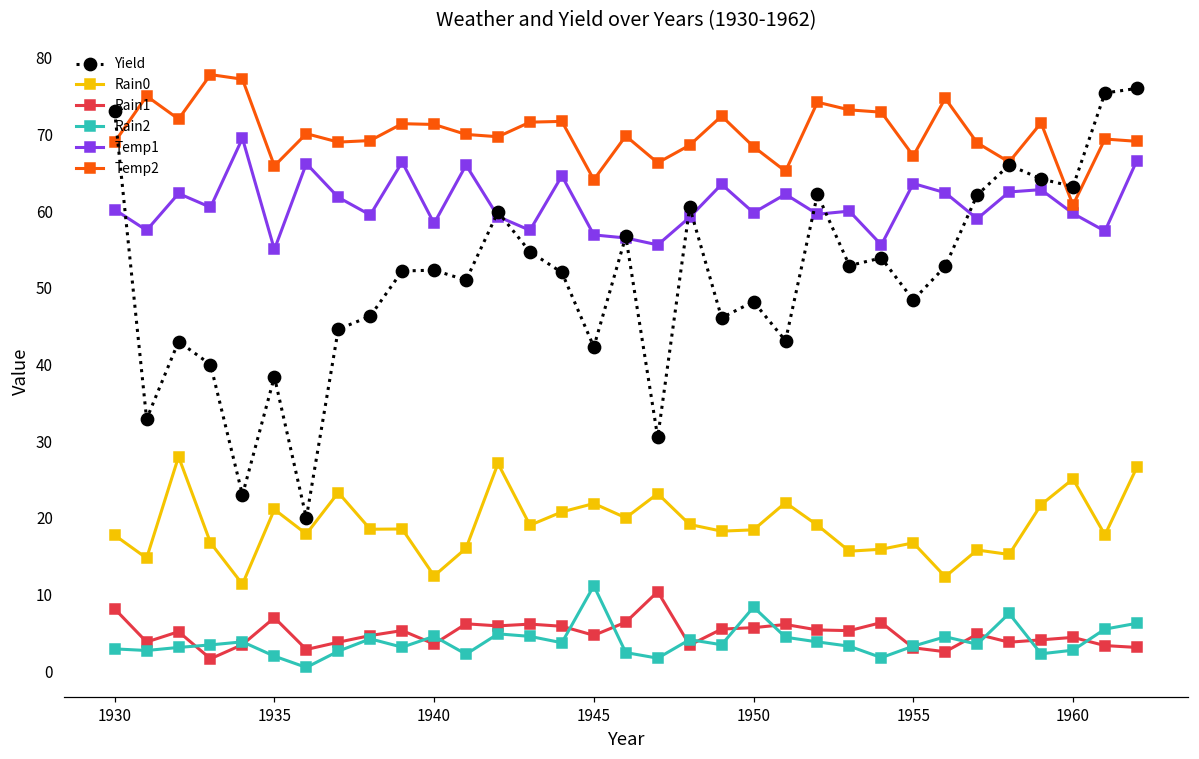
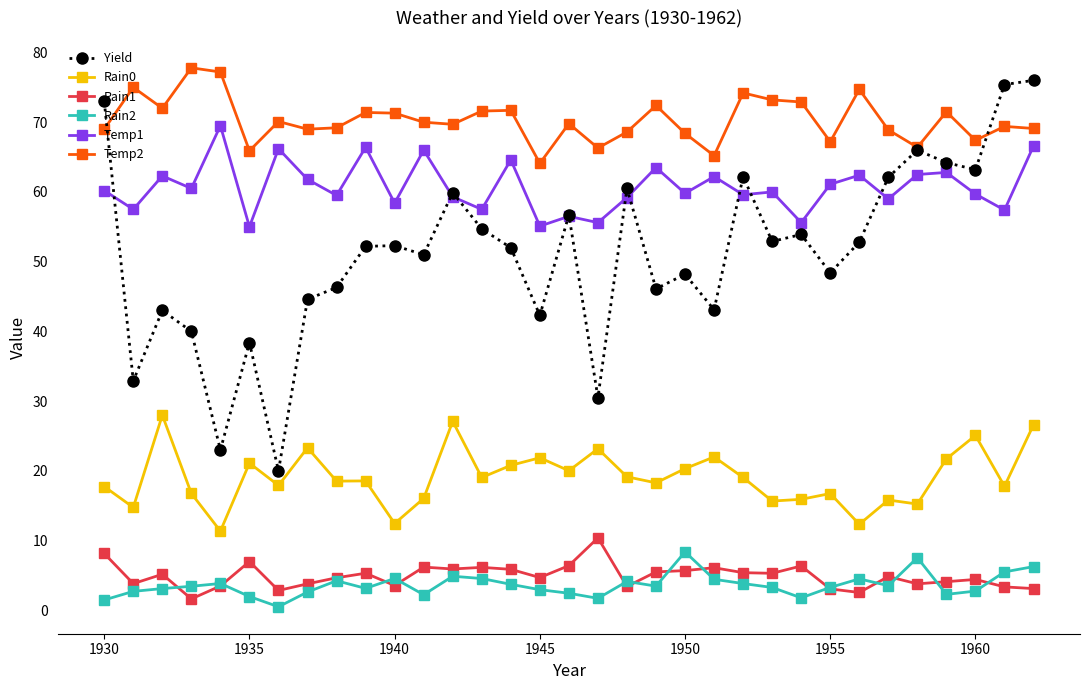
Rain2, 1930: 3 -> 1
Rain2, 1945: 11 -> 3
Temp1, 1945: 57 -> 55
Rain0, 1950: 18 -> 20
Temp1, 1955: 64 -> 61
Temp2, 1960: 61 -> 67
